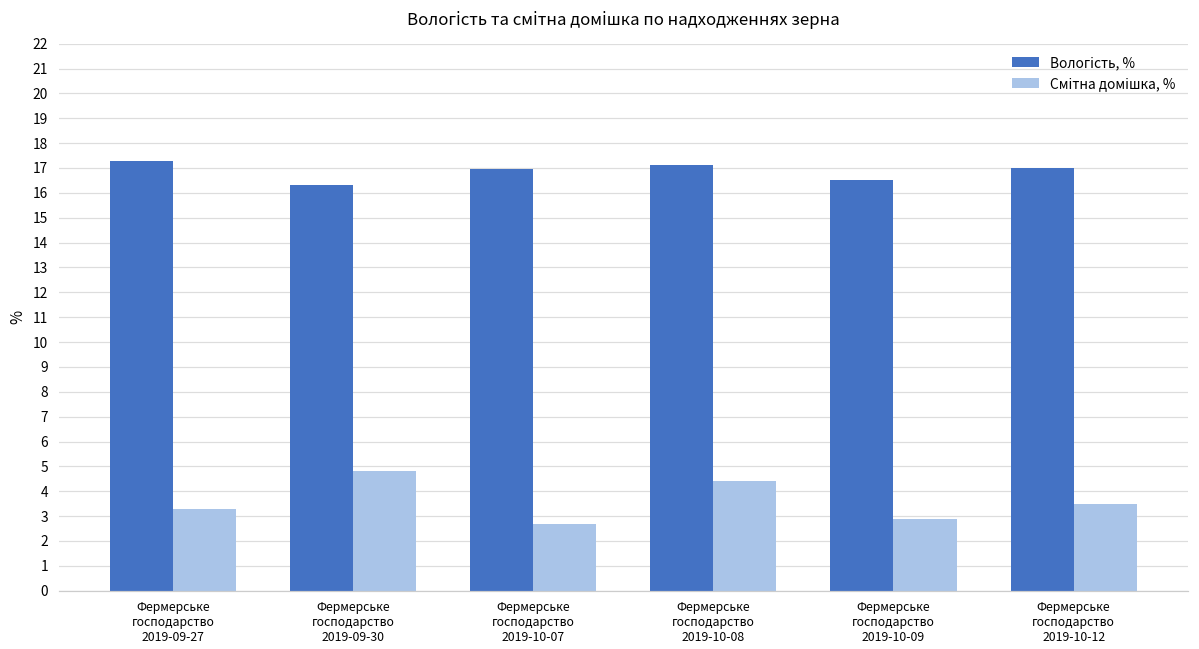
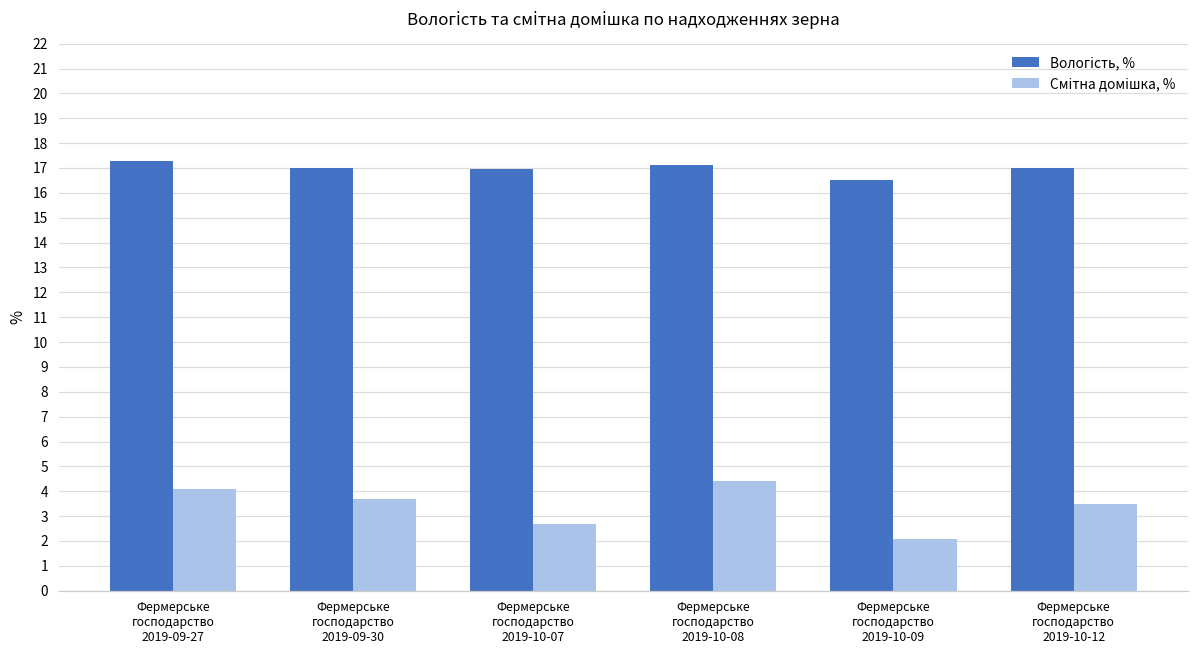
Смітна домішка, %, Фермерське господарство 2019-09-27: 3.3 -> 4.1
Вологість, %, Фермерське господарство 2019-09-30: 16.3 -> 17.0
Смітна домішка, %, Фермерське господарство 2019-09-30: 4.8 -> 3.7
Смітна домішка, %, Фермерське господарство 2019-10-09: 2.9 -> 2.1
